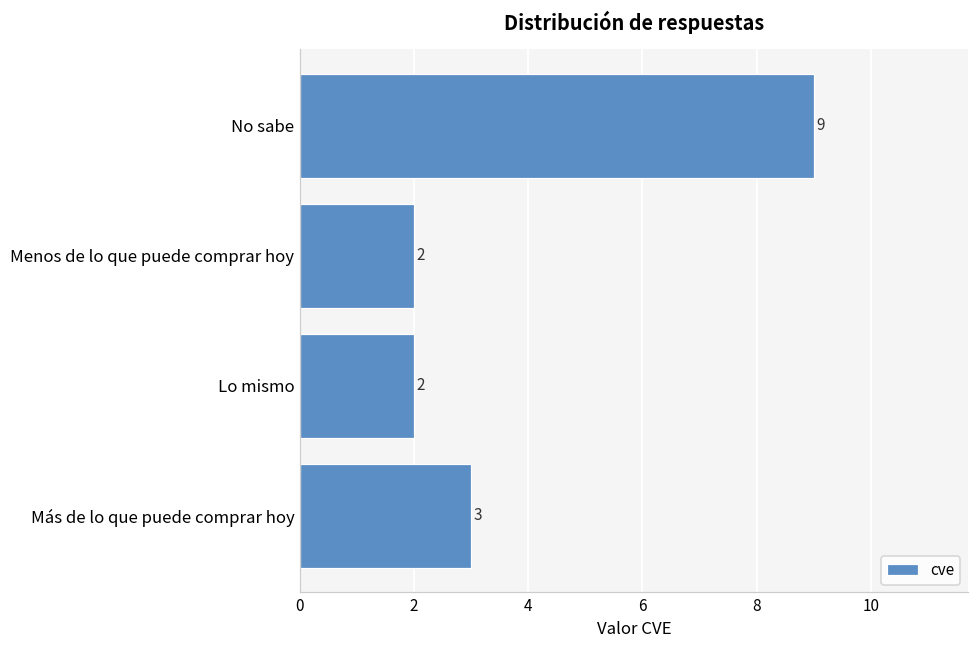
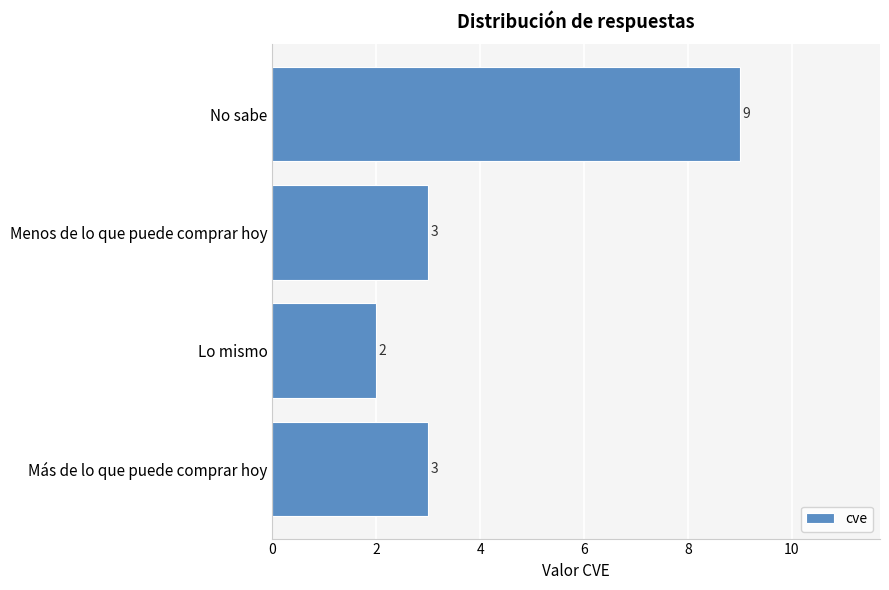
Menos de lo que puede comprar hoy: 2 -> 3
